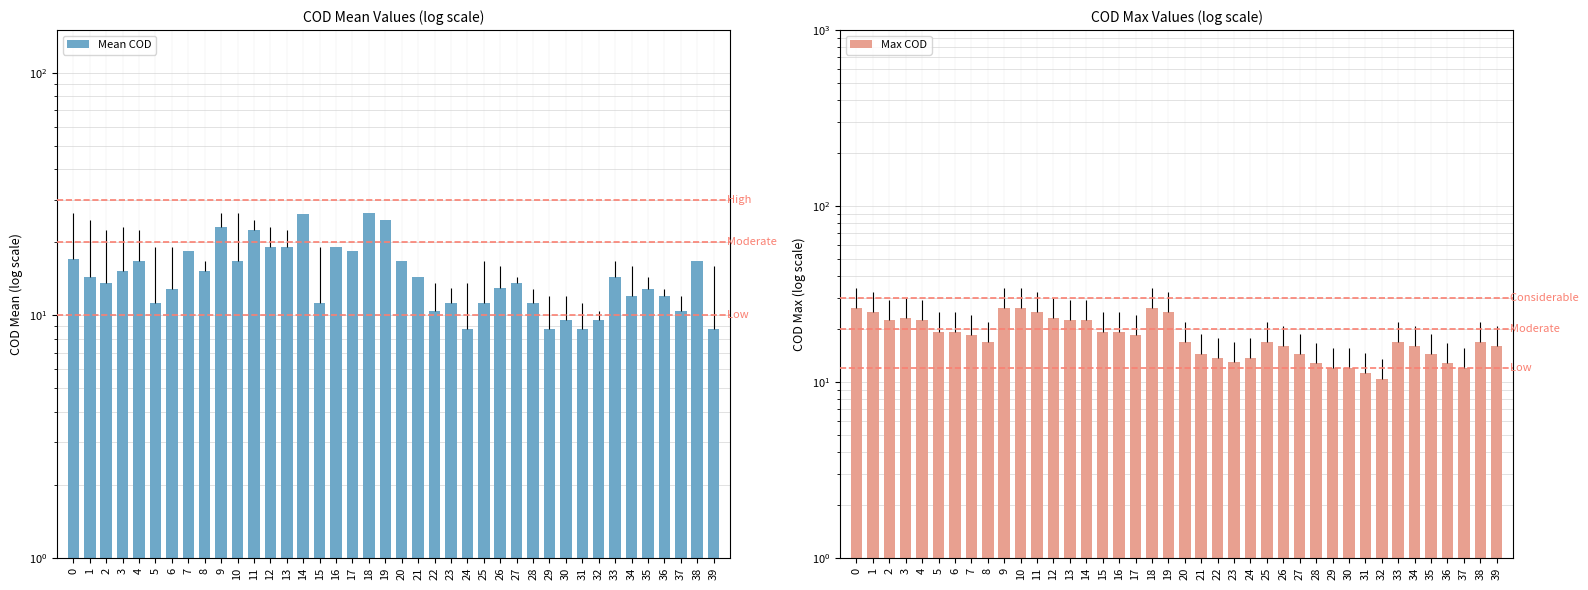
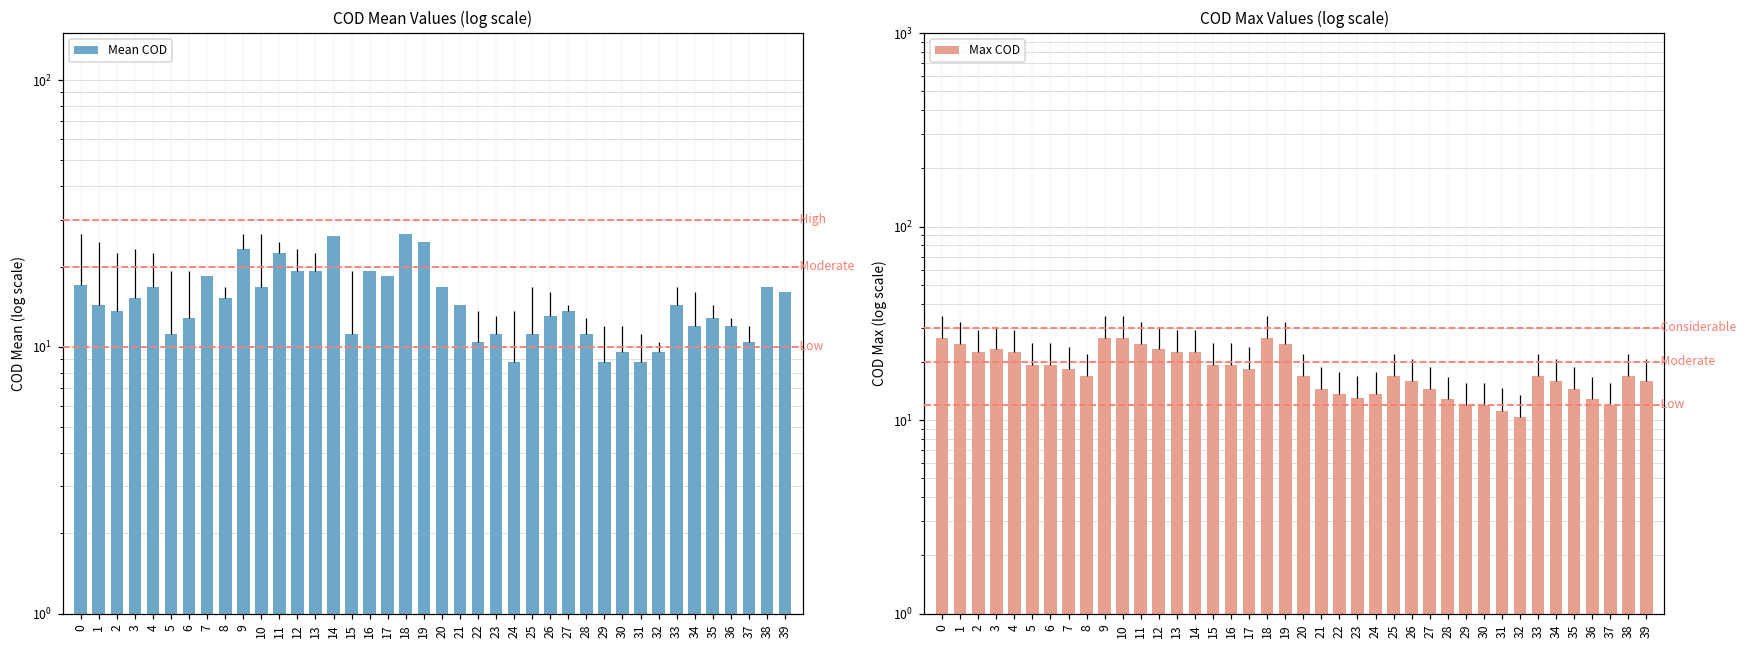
COD Mean Values (log scale), 39: 8.8 -> 16
